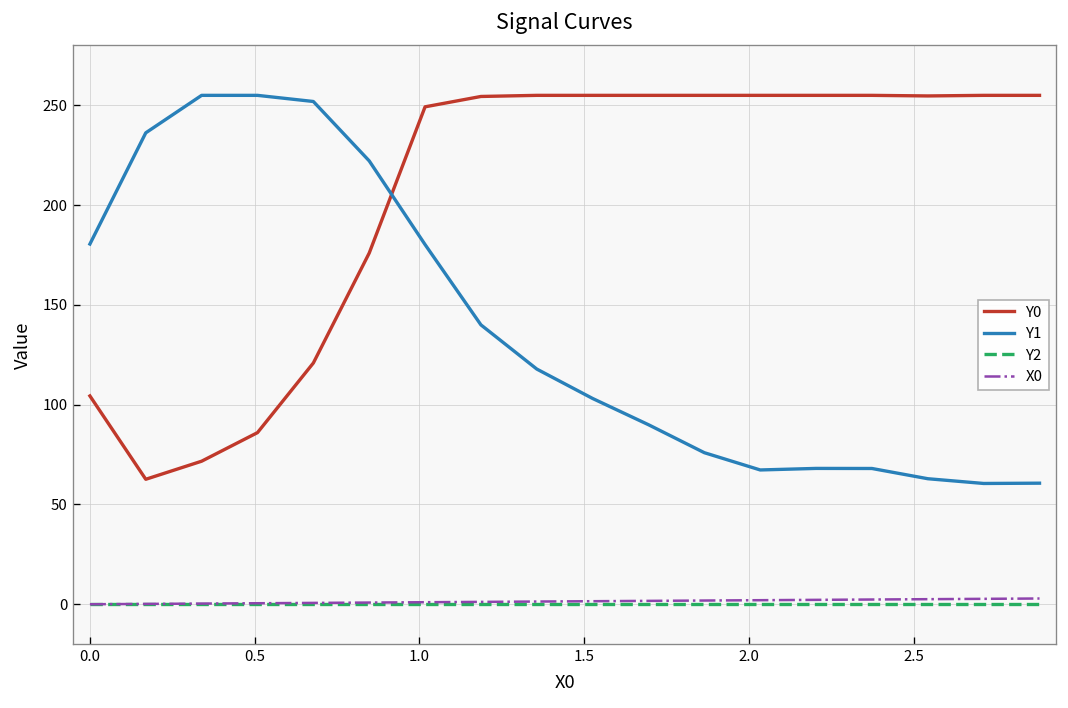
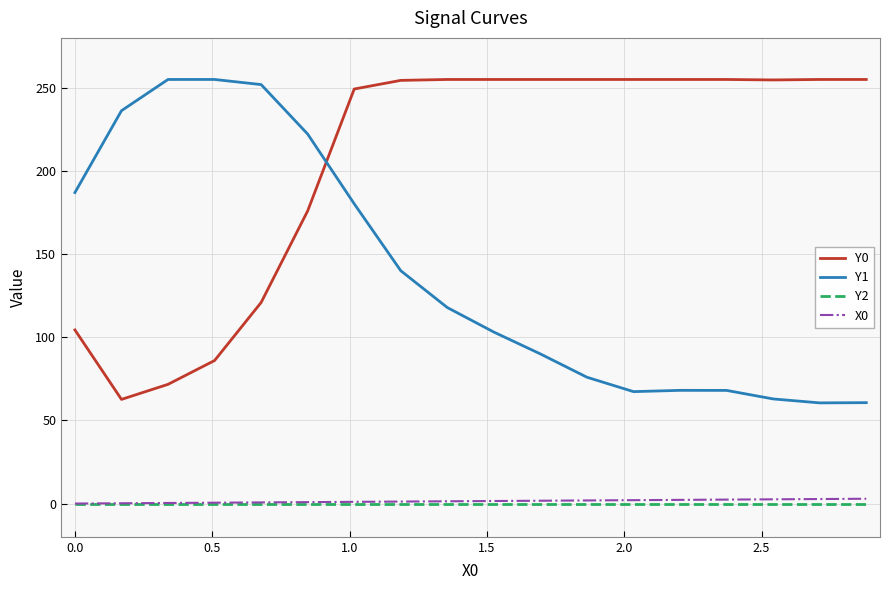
Y1, 0.0: 181 -> 187
